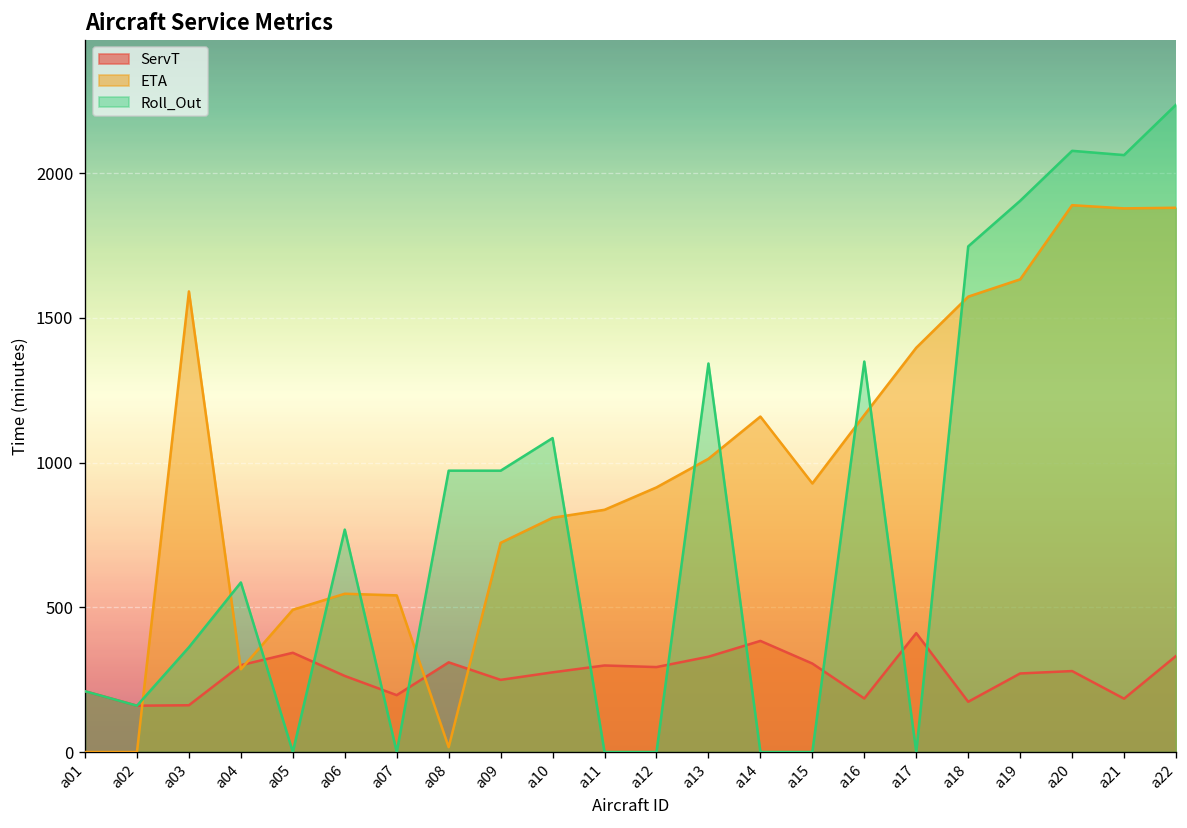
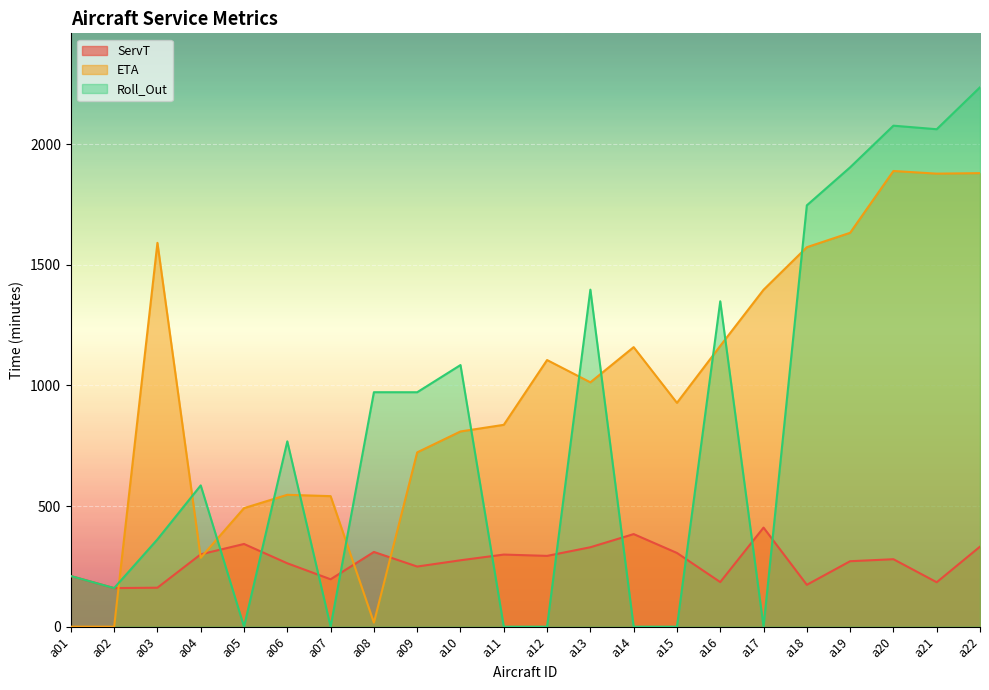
ETA, a12: 910 -> 1110
Roll_Out, a13: 1340 -> 1400
